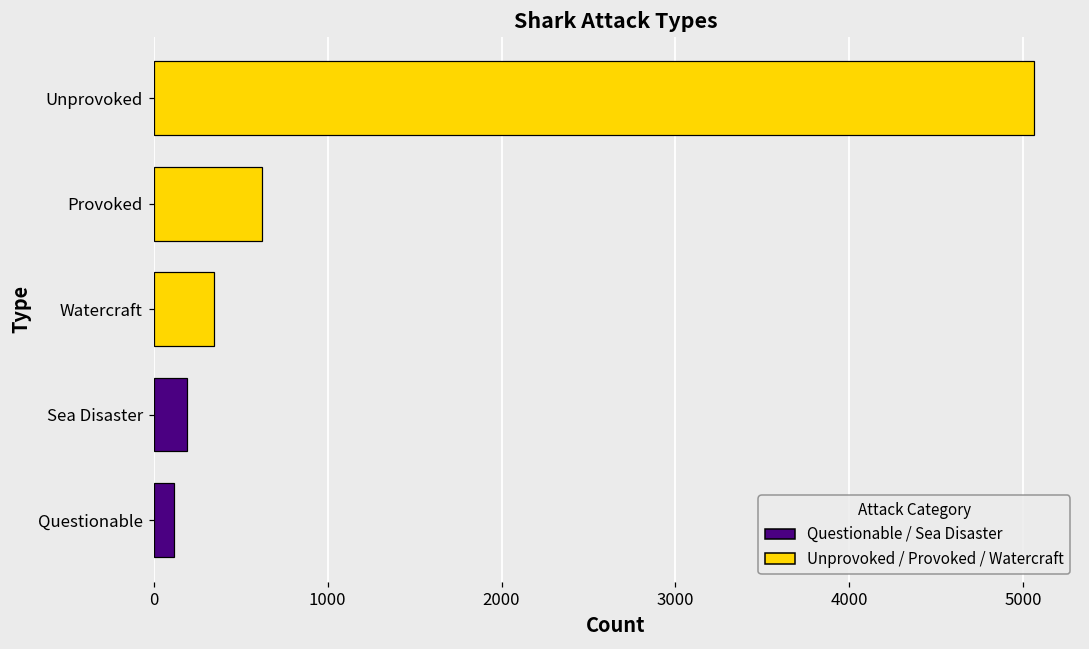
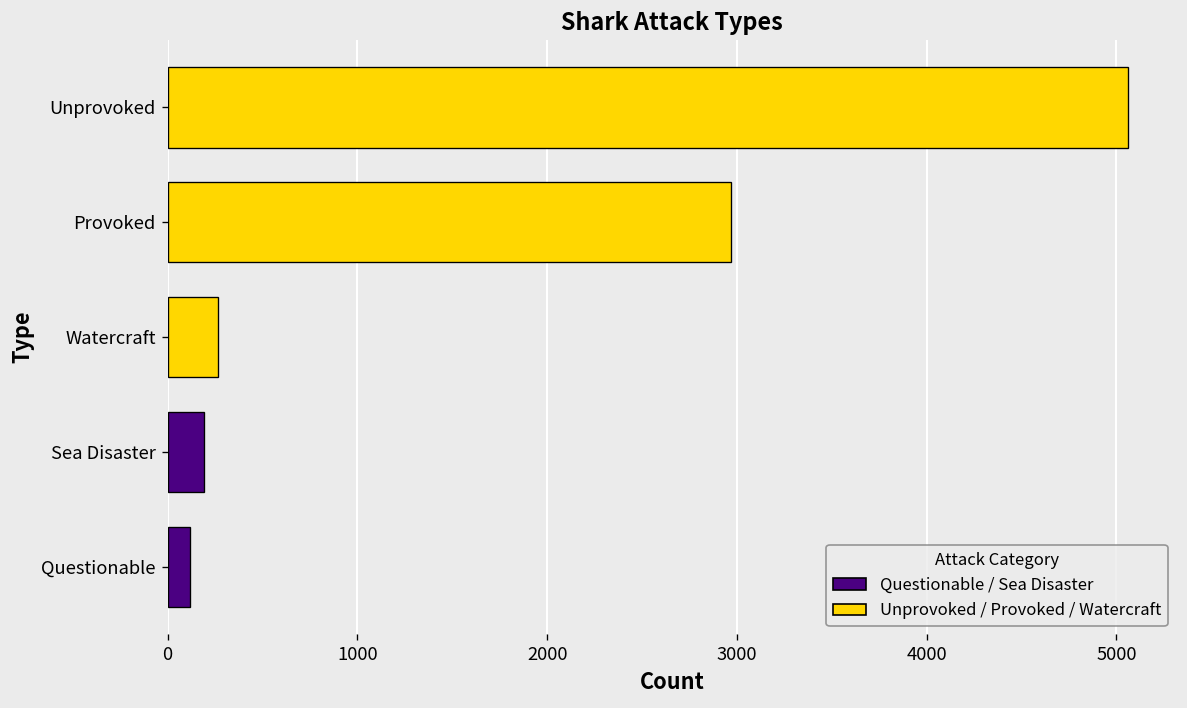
Provoked: 620 -> 2970
Watercraft: 350 -> 270
